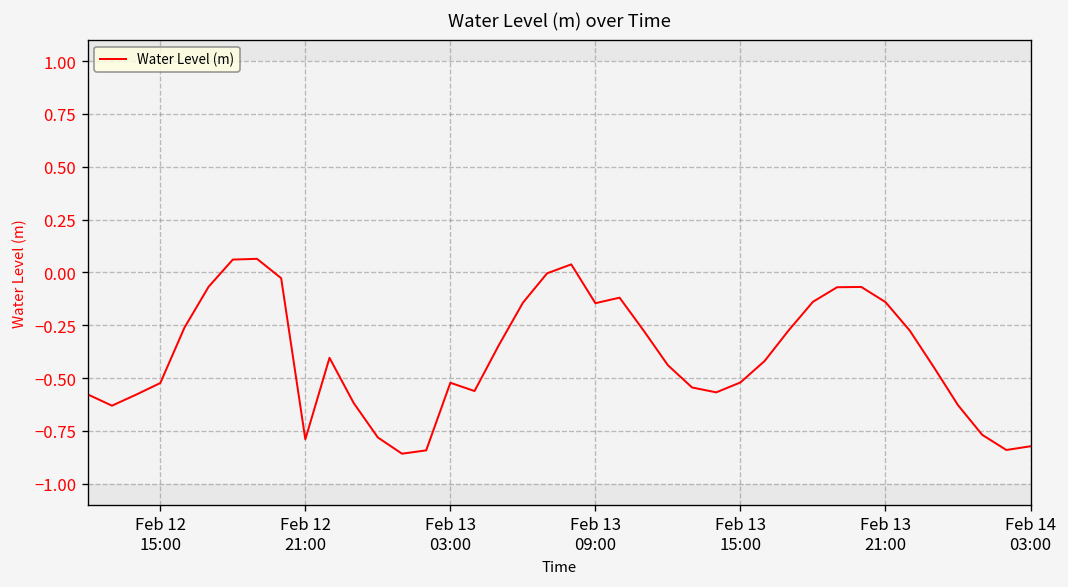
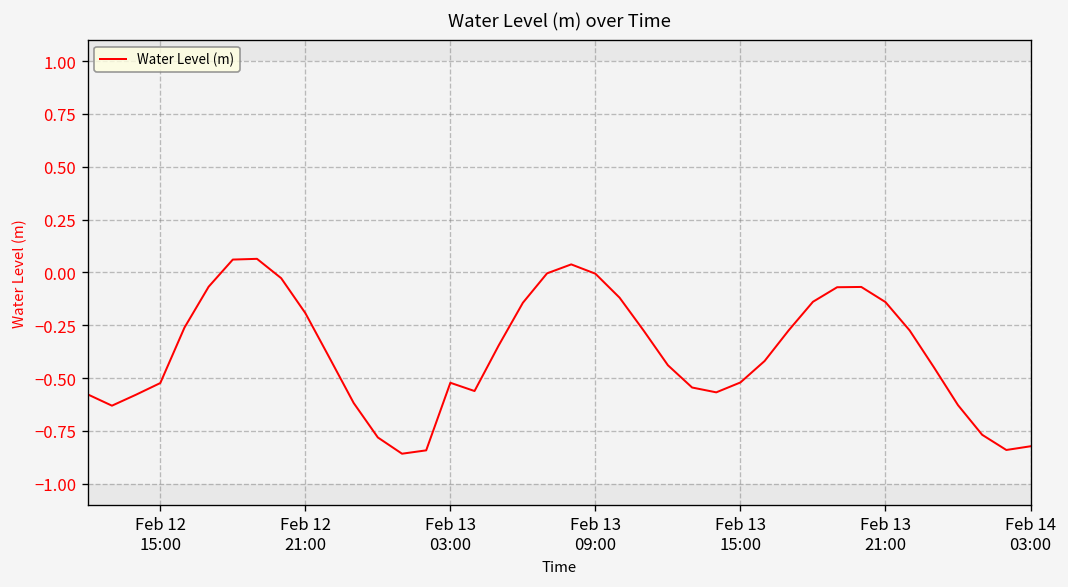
Feb 12 21:00: -0.79 -> -0.19
Feb 13 09:00: -0.15 -> -0.01
